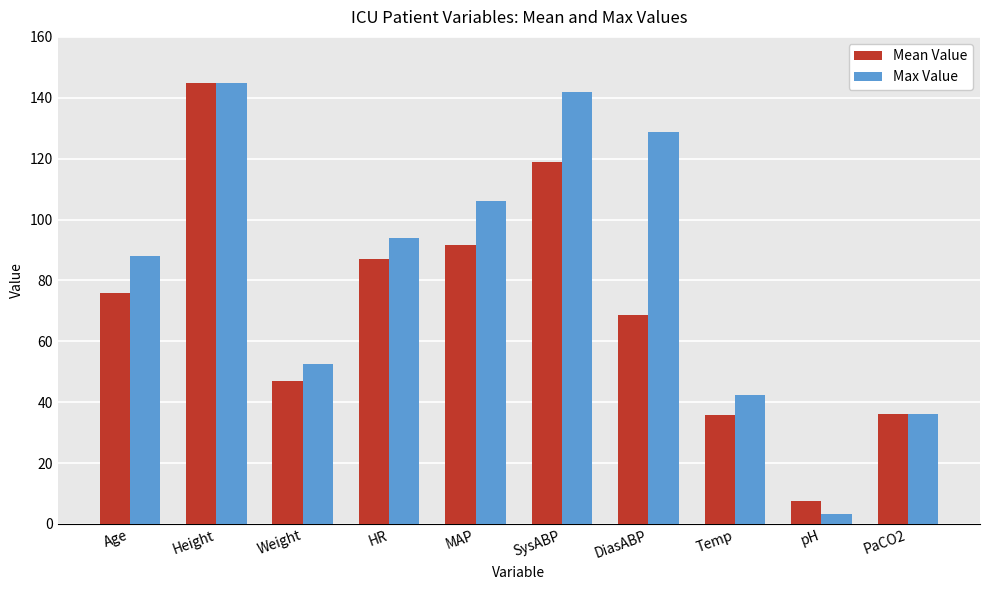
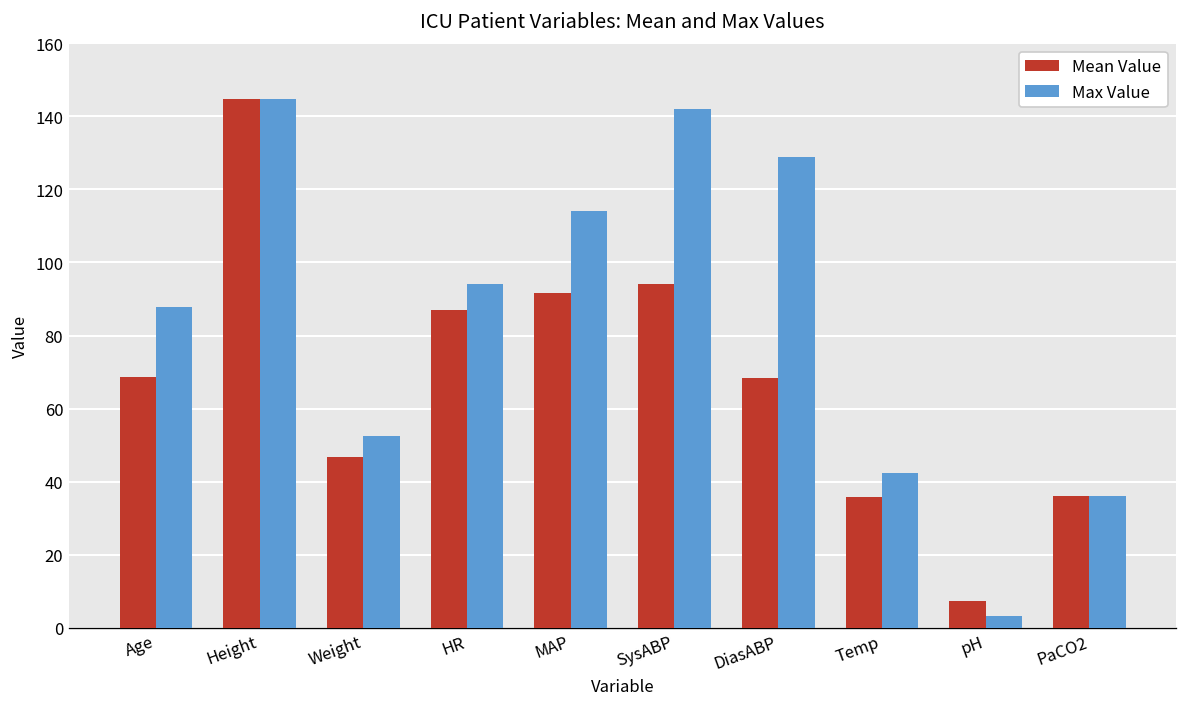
Mean Value, Age: 76 -> 69
Max Value, MAP: 106 -> 114
Mean Value, SysABP: 119 -> 94
